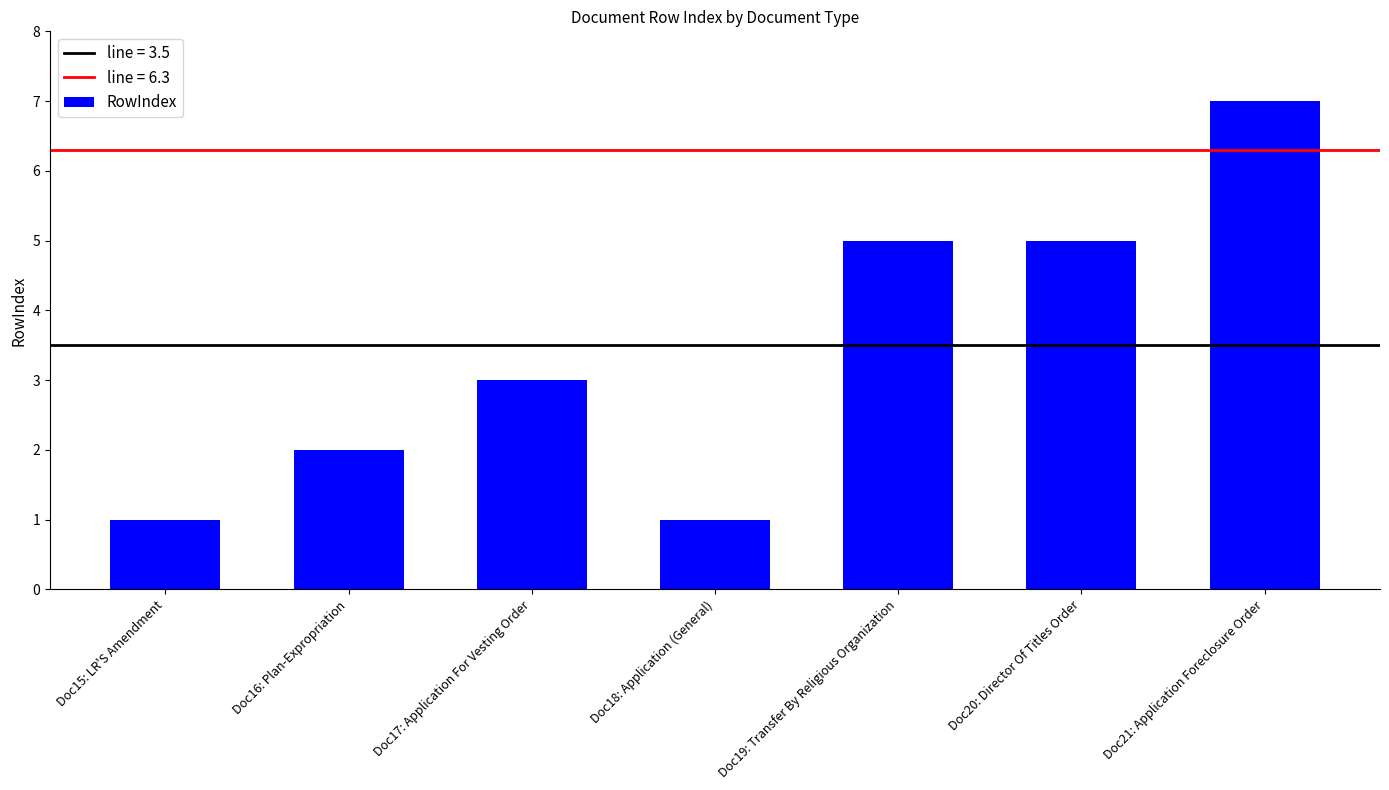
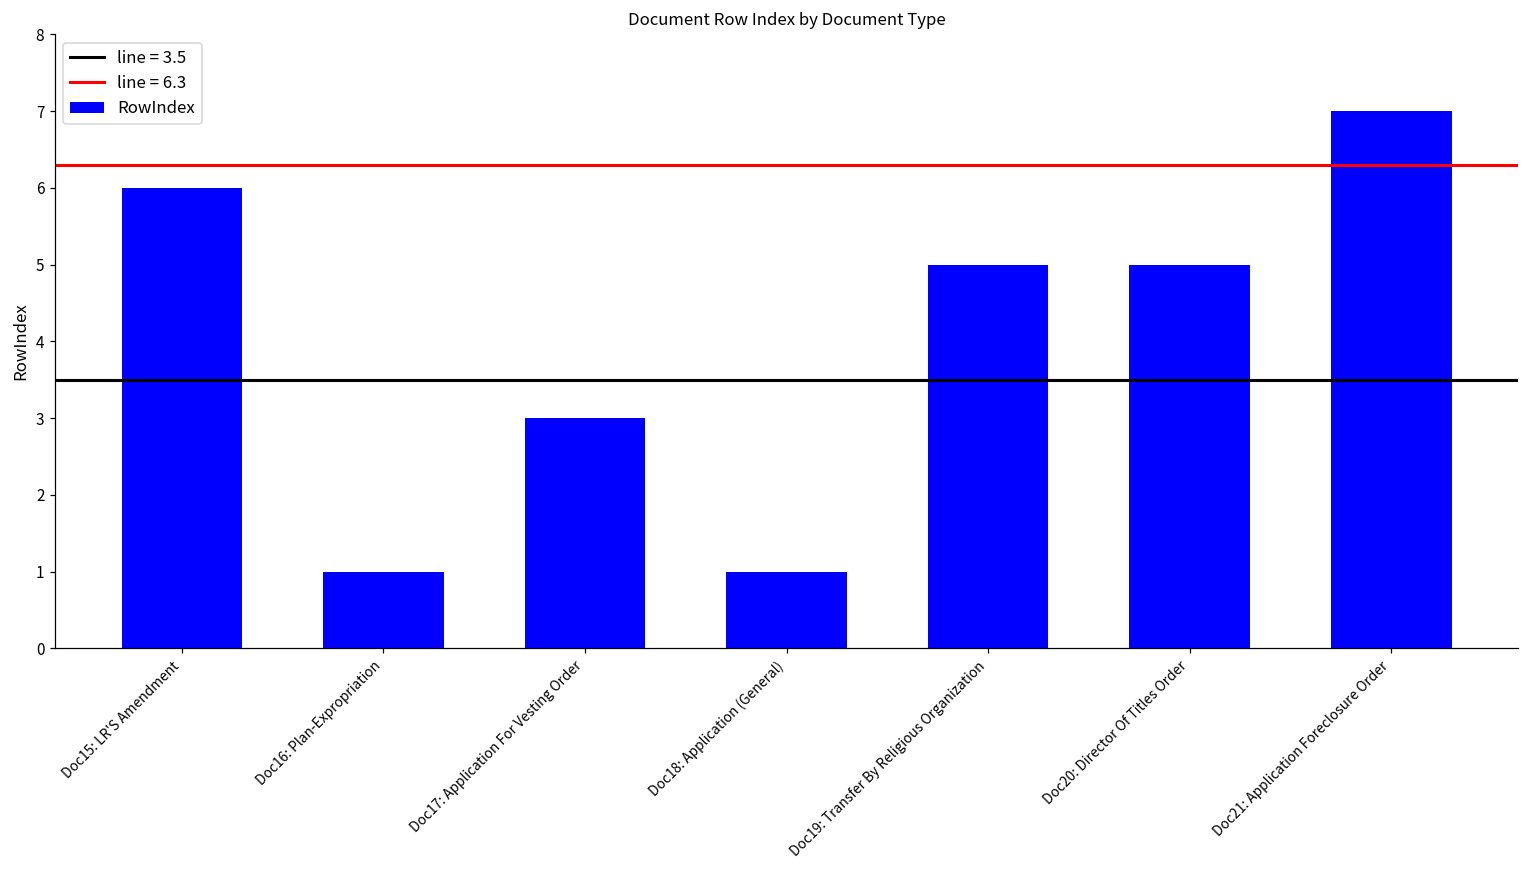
Doc15: LR'S Amendment: 1 -> 6
Doc16: Plan-Expropriation: 2 -> 1
